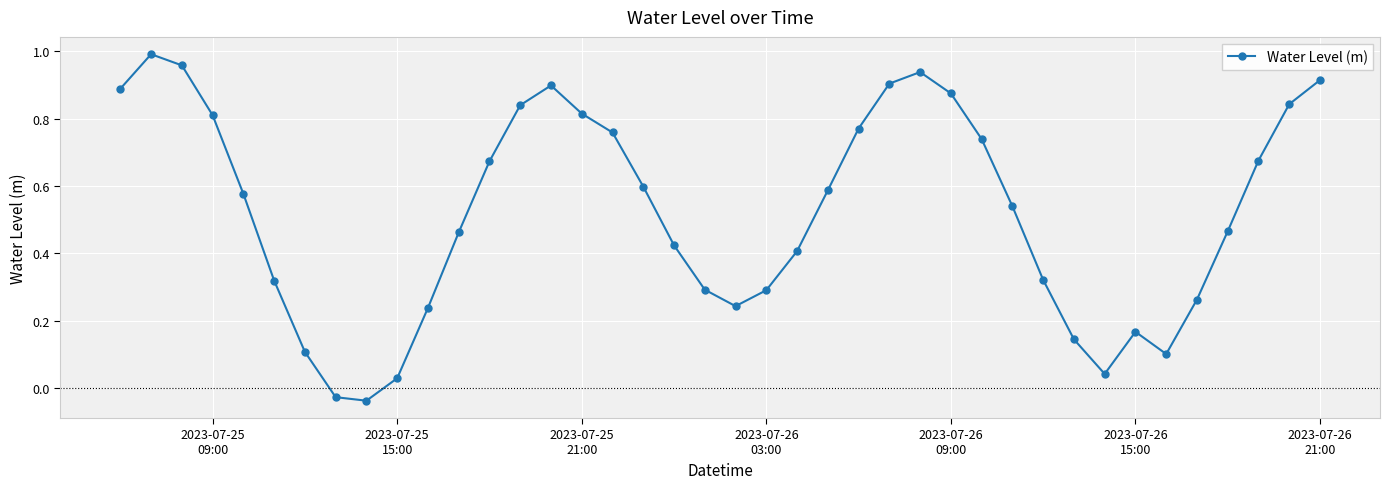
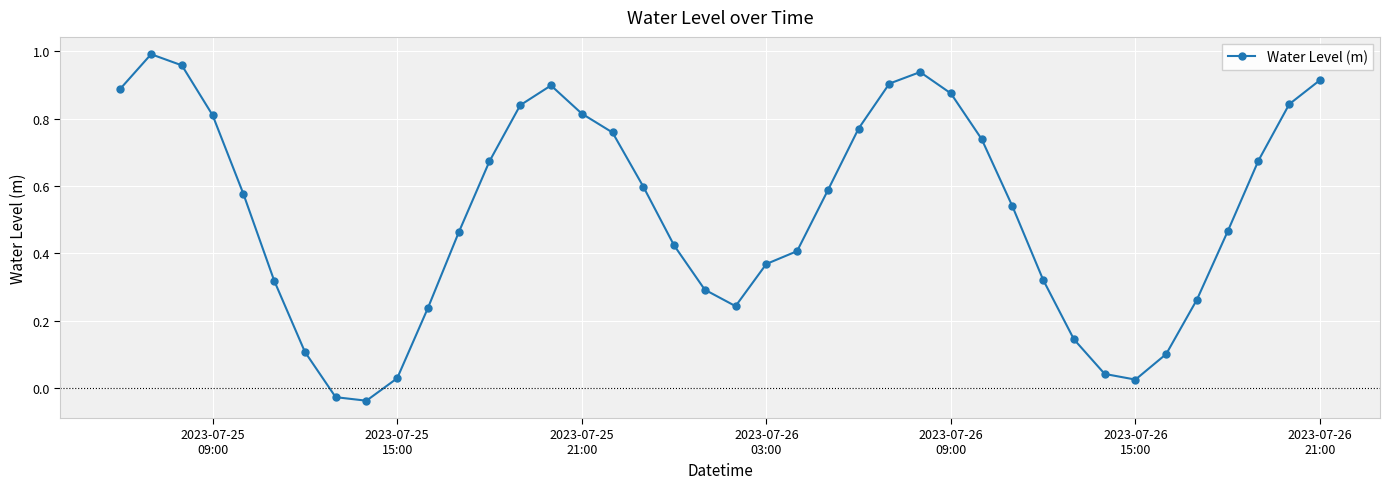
2023-07-26 03:00: 0.29 -> 0.37
2023-07-26 15:00: 0.17 -> 0.03
